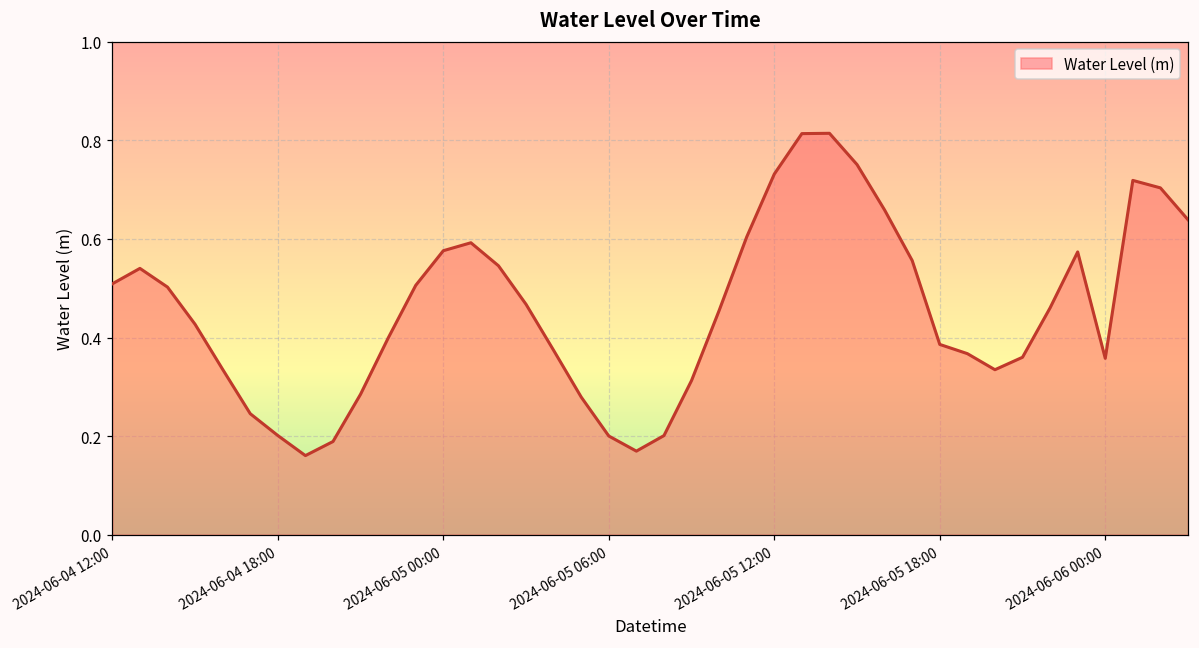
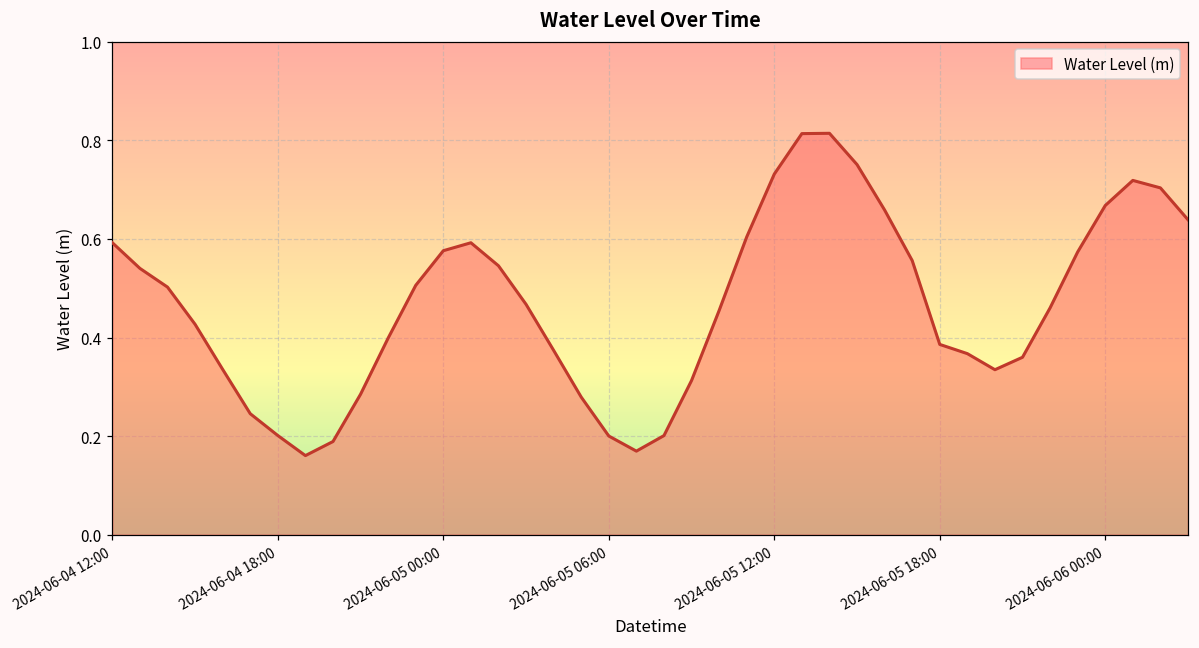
2024-06-04 12:00: 0.51 -> 0.59
2024-06-06 00:00: 0.36 -> 0.67
